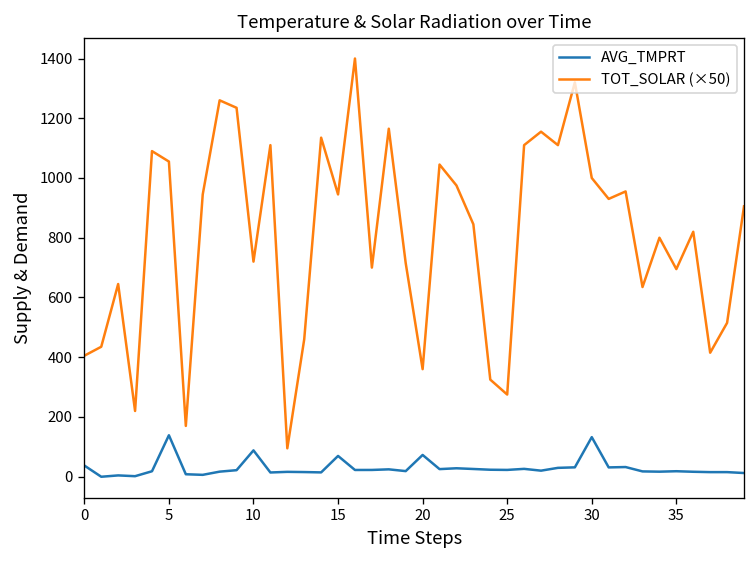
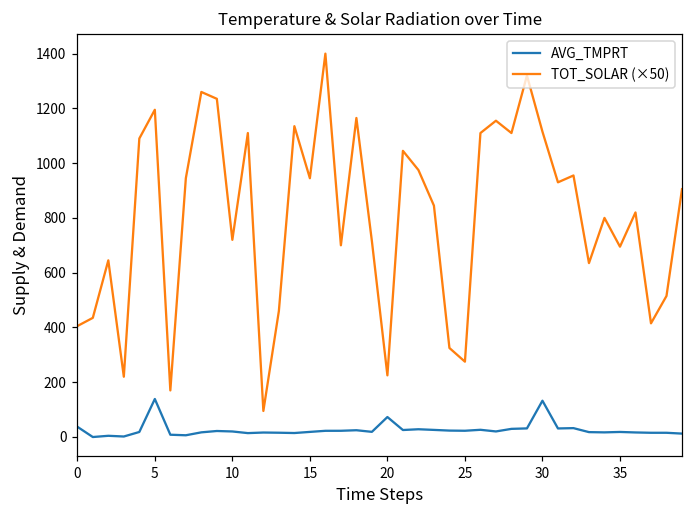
TOT_SOLAR (×50), 5: 1060 -> 1200
AVG_TMPRT, 10: 90 -> 20
AVG_TMPRT, 15: 70 -> 20
TOT_SOLAR (×50), 20: 360 -> 230
TOT_SOLAR (×50), 30: 1000 -> 1120
